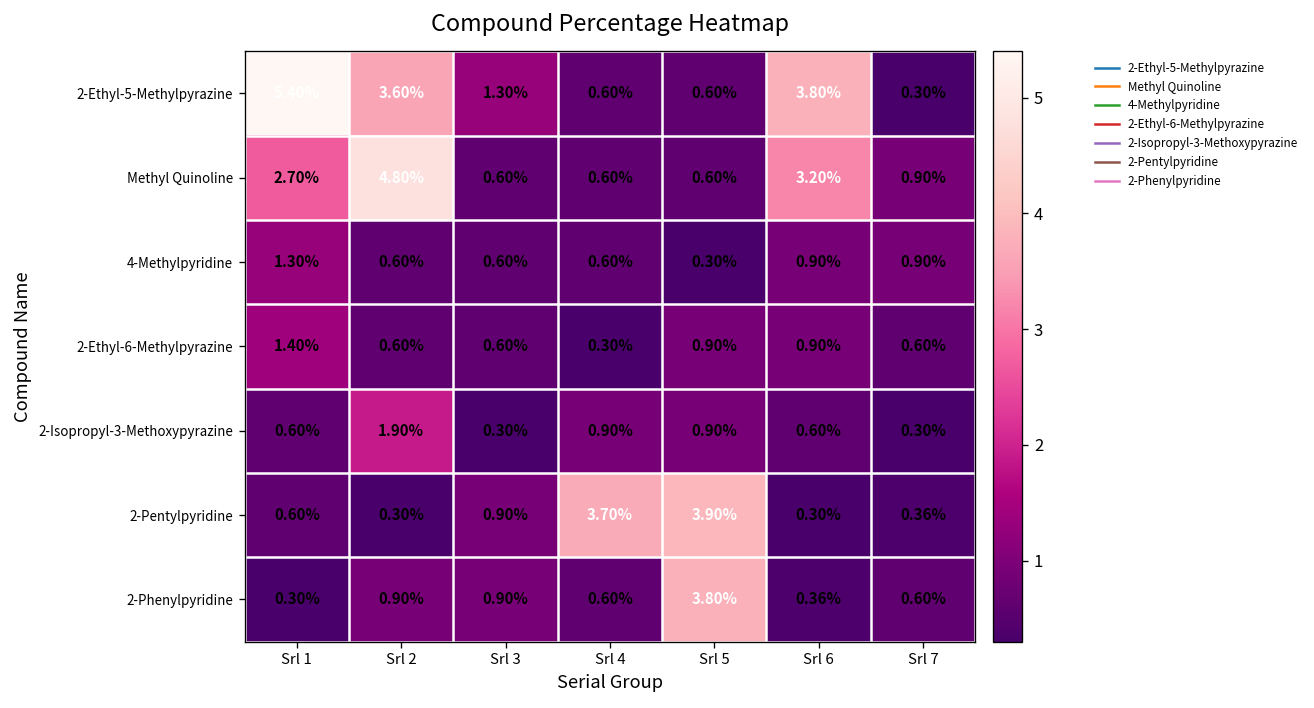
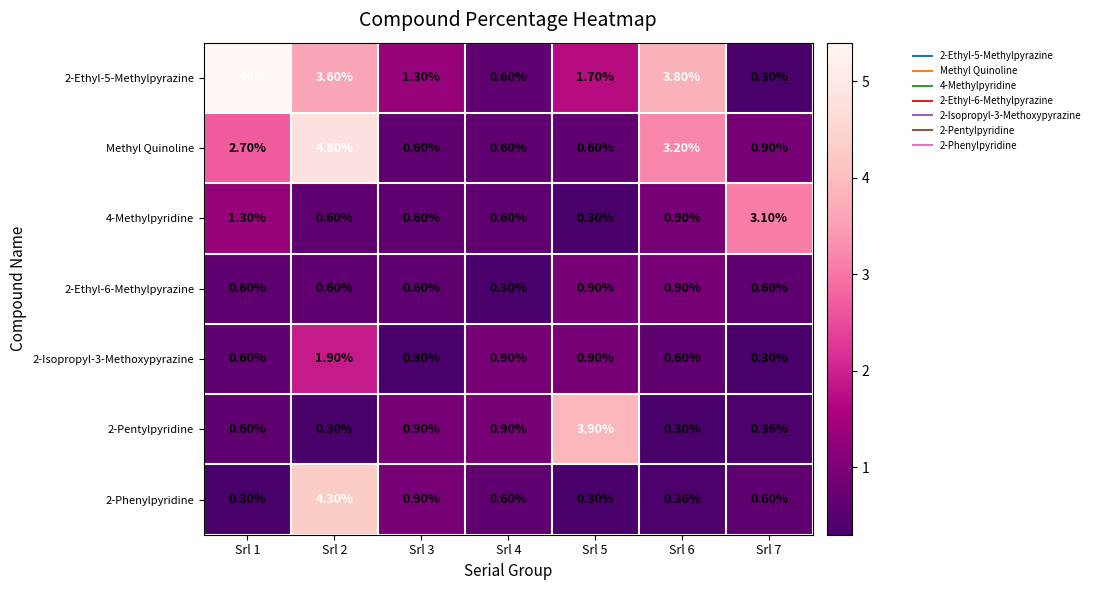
2-Ethyl-5-Methylpyrazine, Srl 5: 0.60% -> 1.70%
4-Methylpyridine, Srl 7: 0.90% -> 3.10%
2-Ethyl-6-Methylpyrazine, Srl 1: 1.40% -> 0.60%
2-Pentylpyridine, Srl 4: 3.70% -> 0.90%
2-Phenylpyridine, Srl 2: 0.90% -> 4.30%
2-Phenylpyridine, Srl 5: 3.80% -> 0.30%
